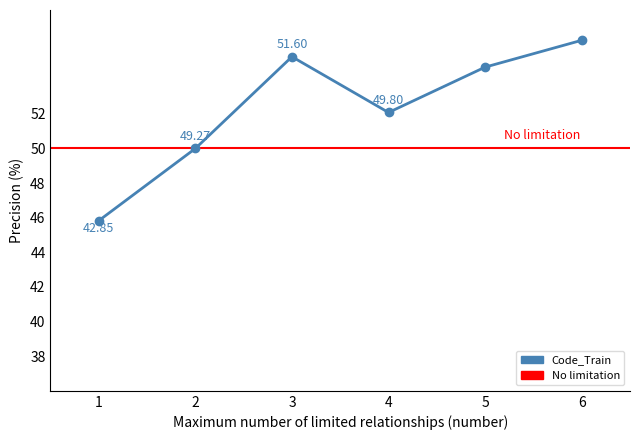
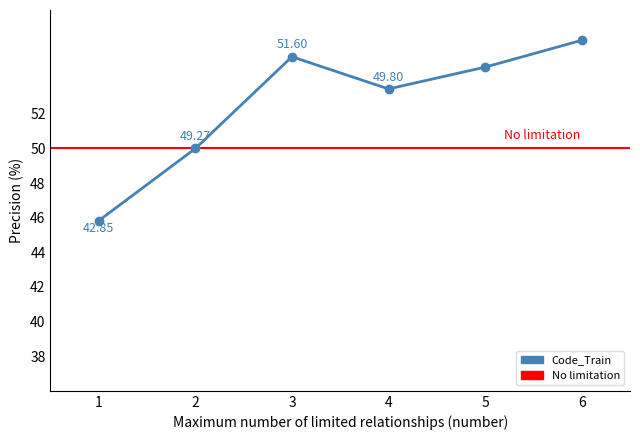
4: 52.1 -> 53.4
